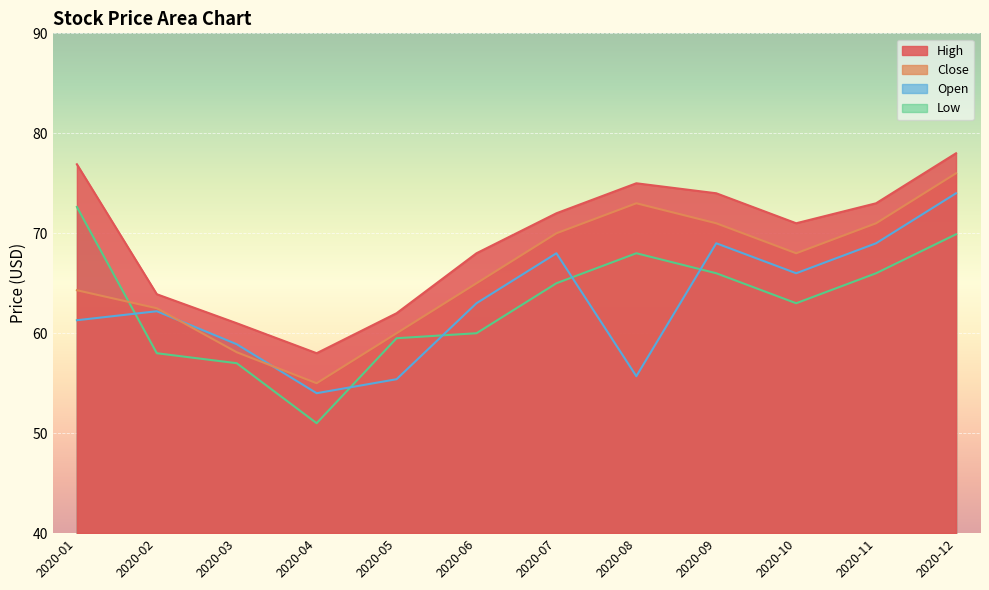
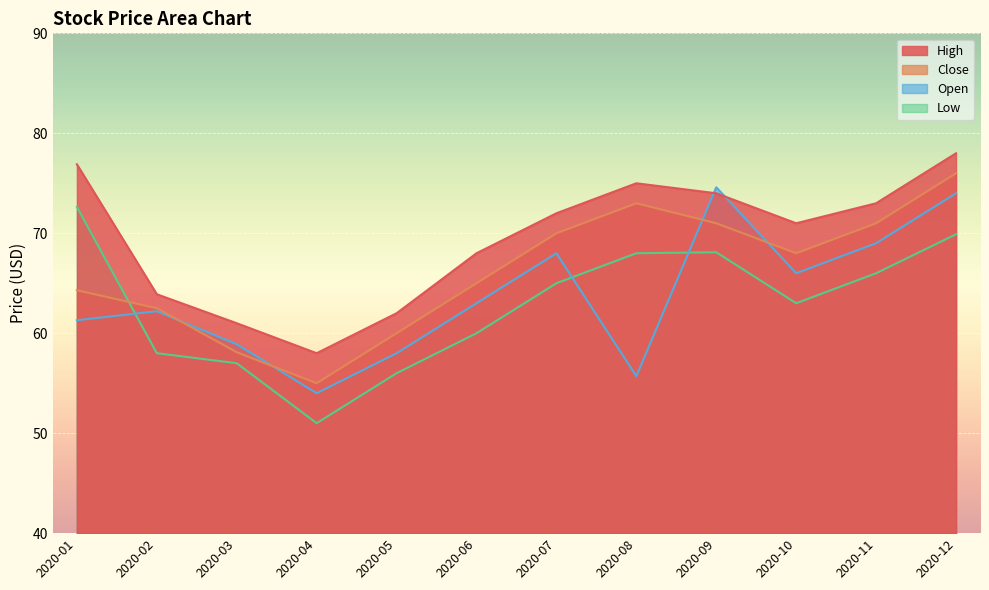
Low, 2020-05: 60 -> 56
Open, 2020-05: 55 -> 58
Low, 2020-09: 66 -> 68
Open, 2020-09: 69 -> 75
